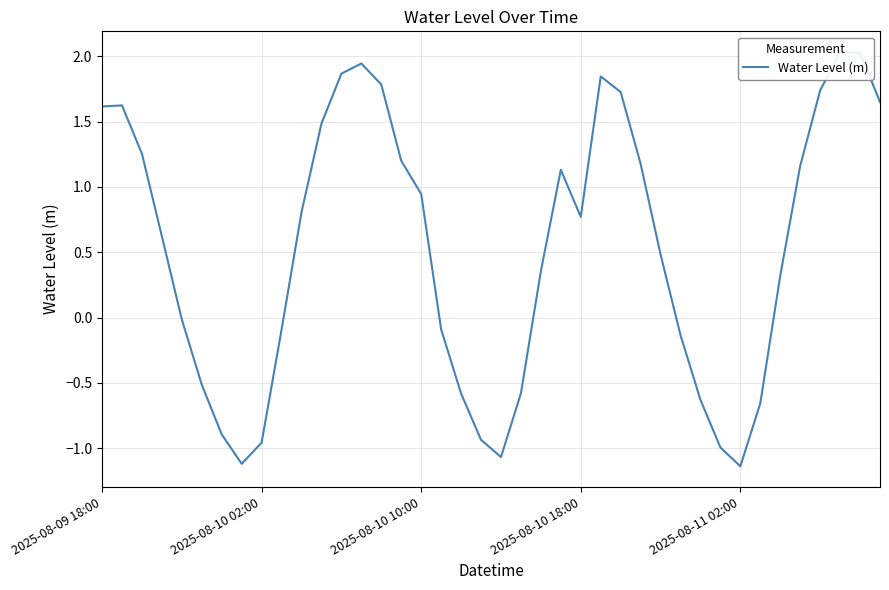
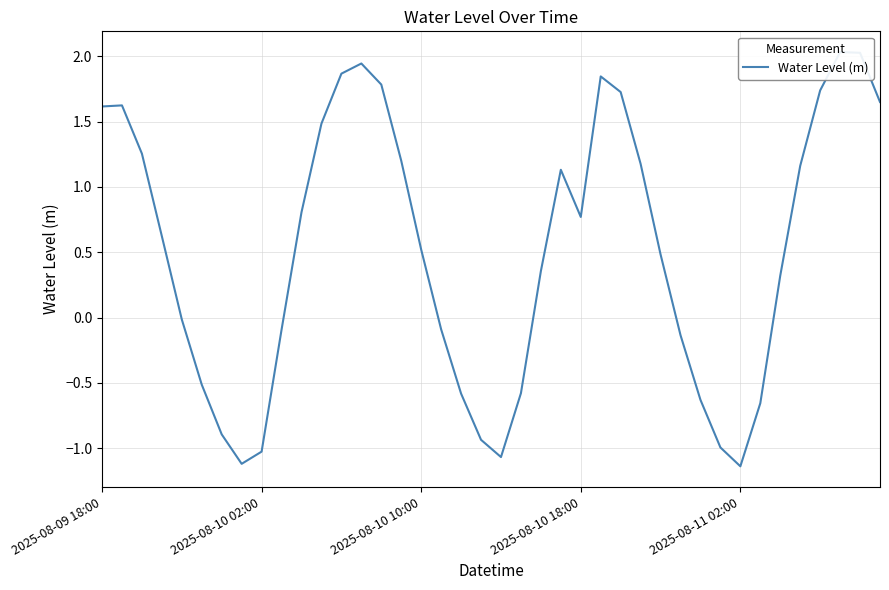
2025-08-10 02:00: -0.96 -> -1.03
2025-08-10 10:00: 0.95 -> 0.52
